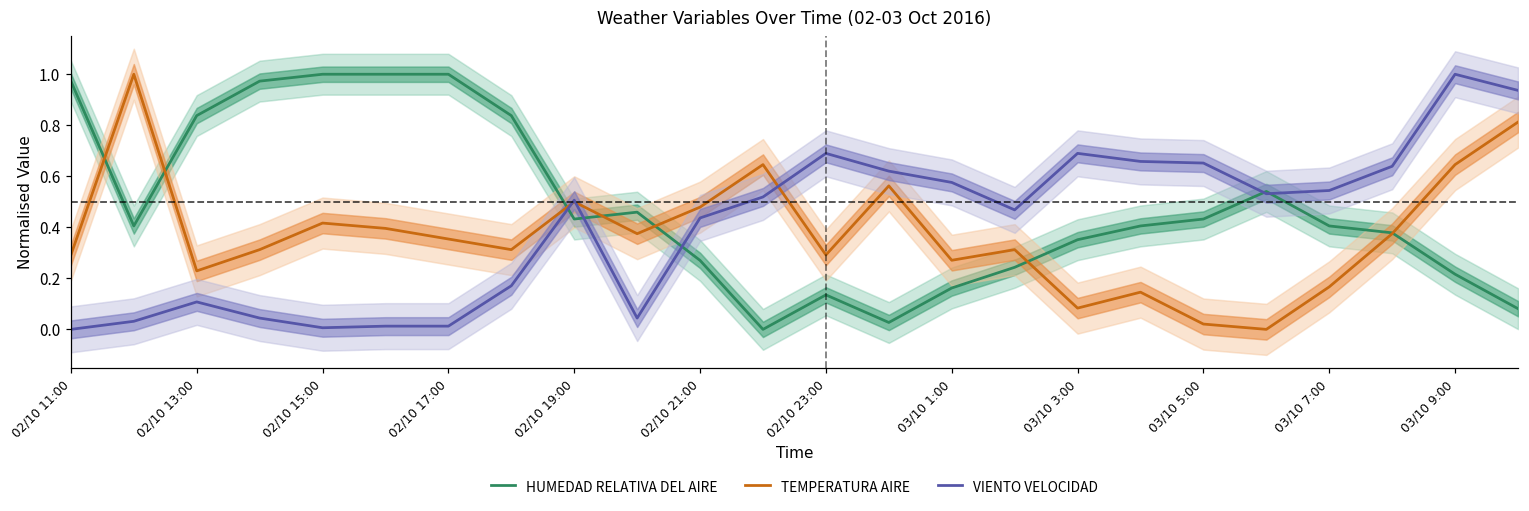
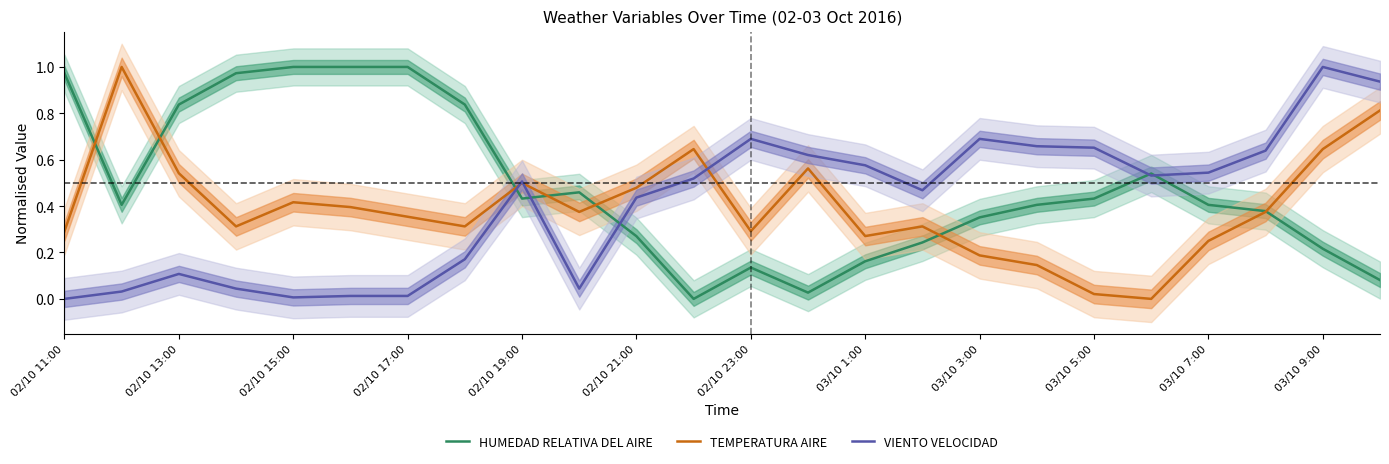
TEMPERATURA AIRE, 02/10 13:00: 0.23 -> 0.54
TEMPERATURA AIRE, 03/10 3:00: 0.08 -> 0.19
TEMPERATURA AIRE, 03/10 7:00: 0.17 -> 0.25
